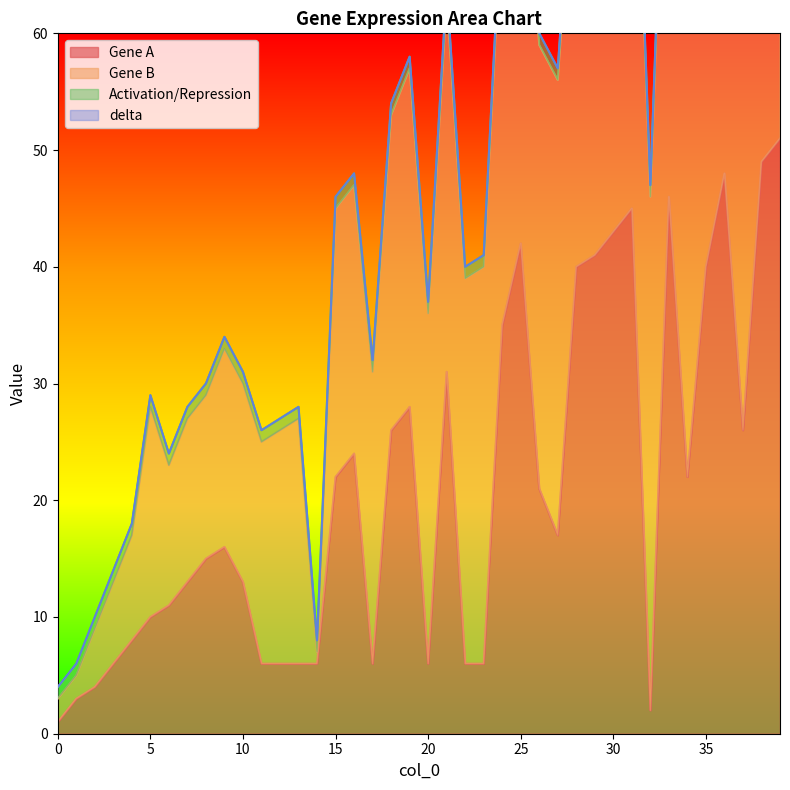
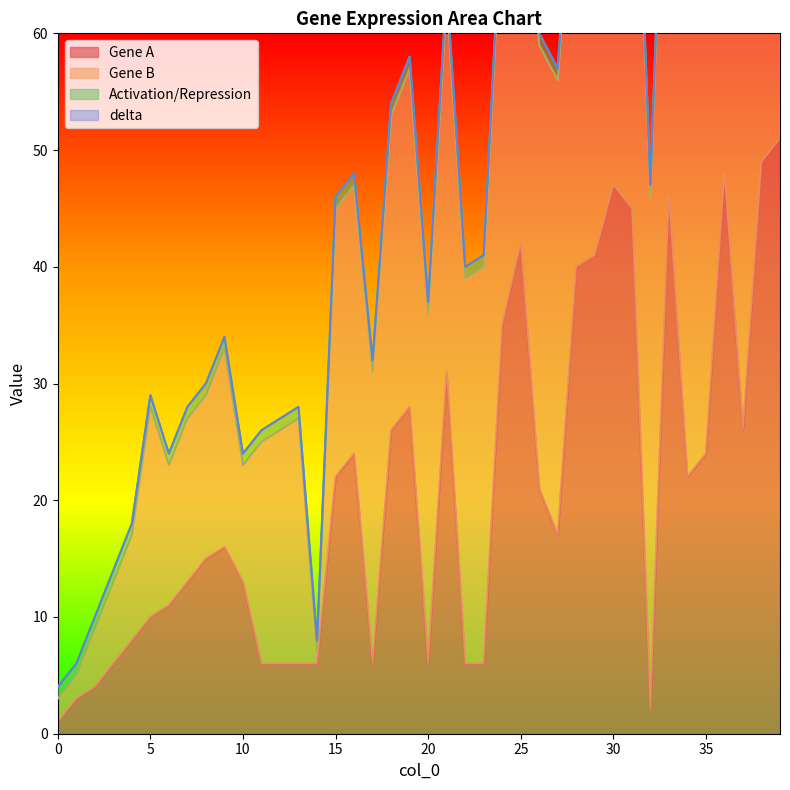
Gene B, 10: 17 -> 10
Gene A, 30: 43 -> 47
Gene A, 35: 40 -> 24
